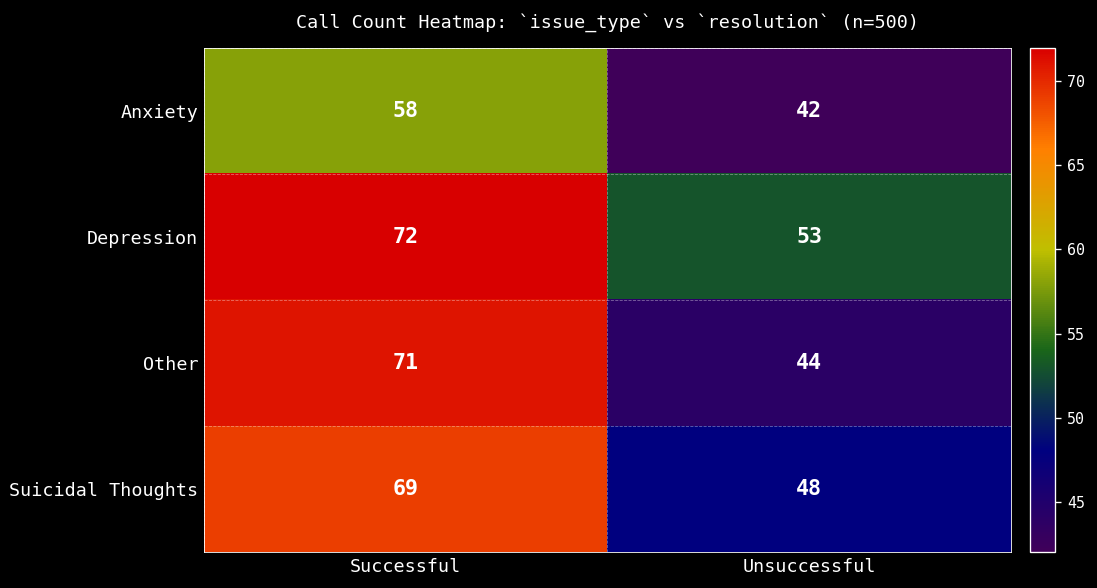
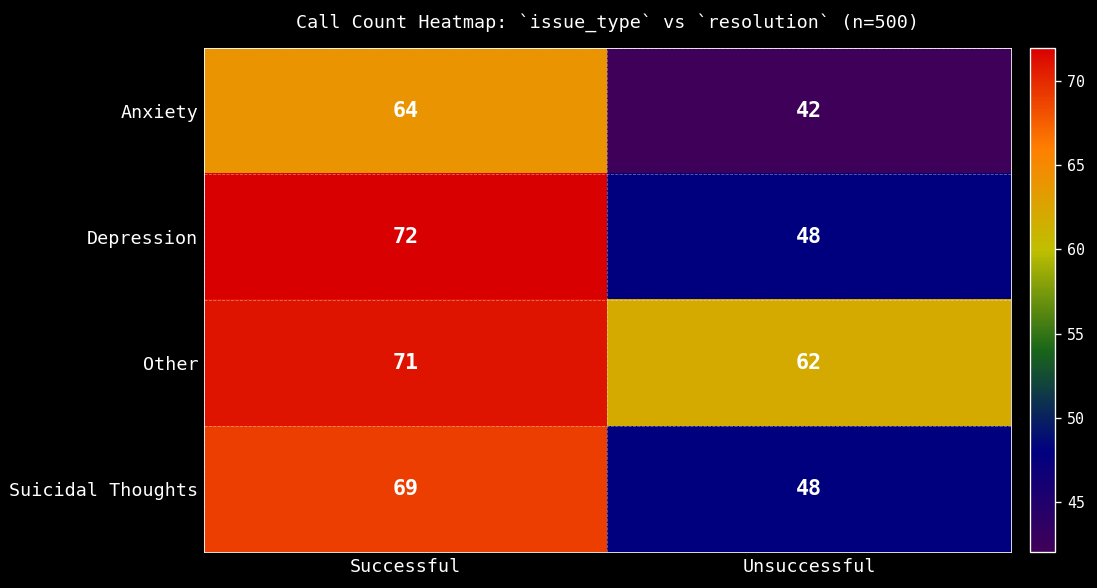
Anxiety, Successful: 58 -> 64
Depression, Unsuccessful: 53 -> 48
Other, Unsuccessful: 44 -> 62
